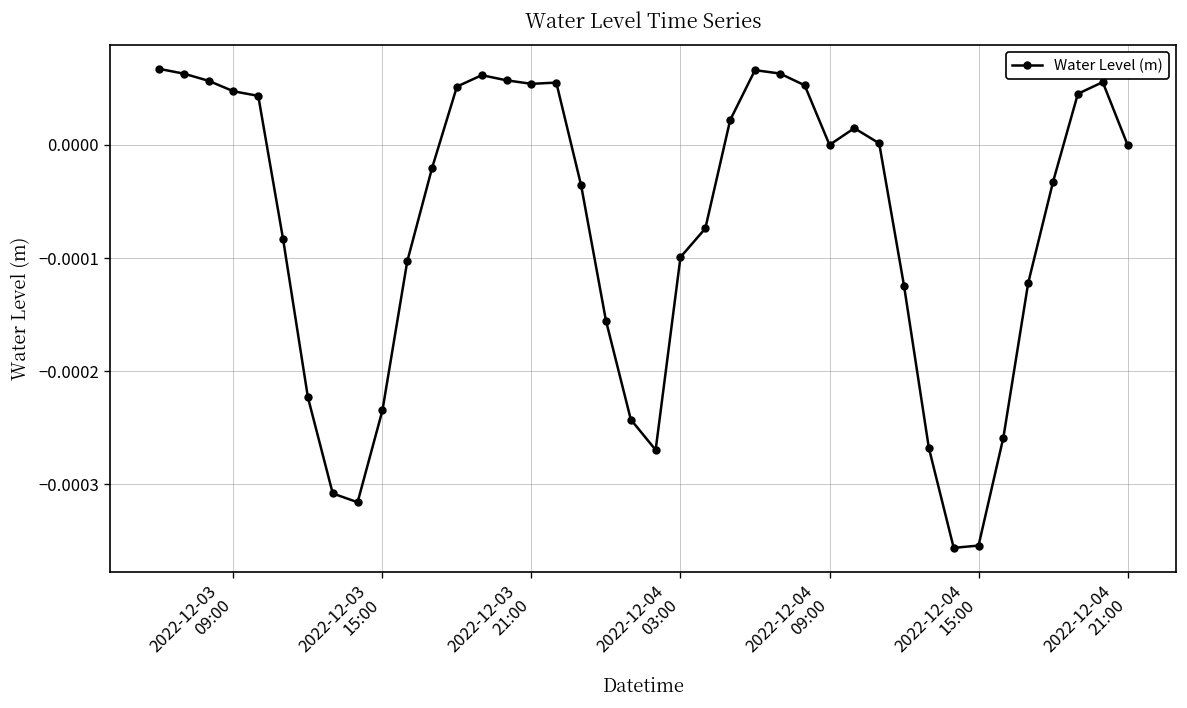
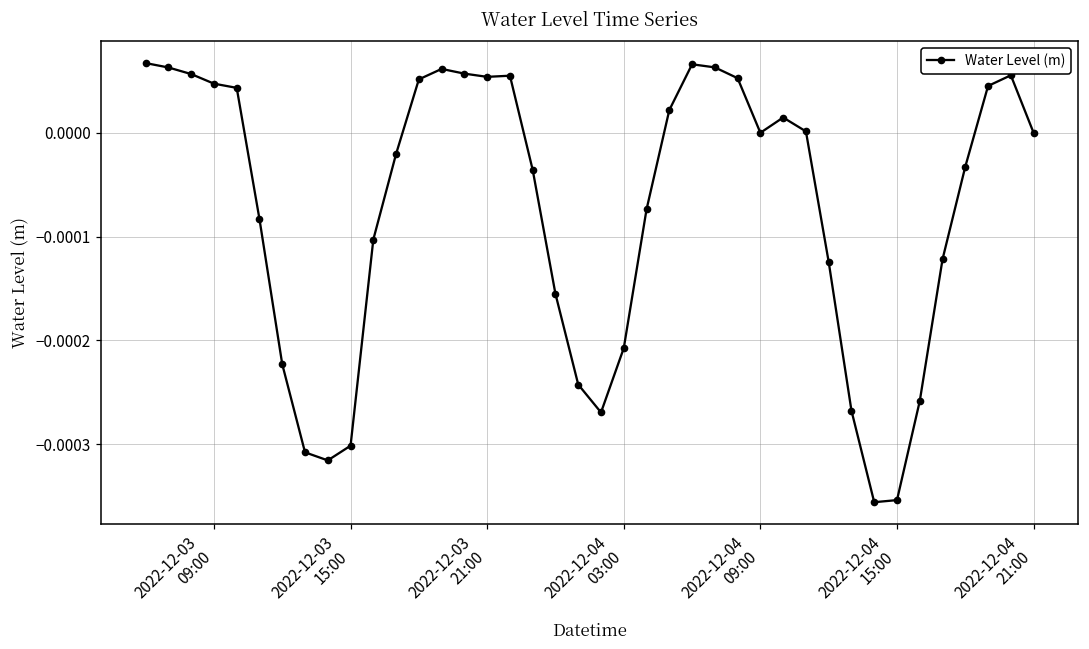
2022-12-03 15:00: -0.00023 -> -0.00030
2022-12-04 03:00: -0.00010 -> -0.00021
